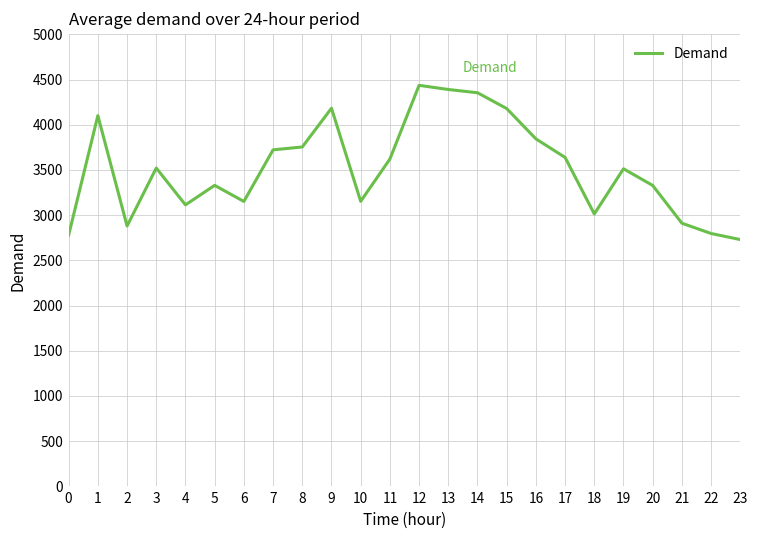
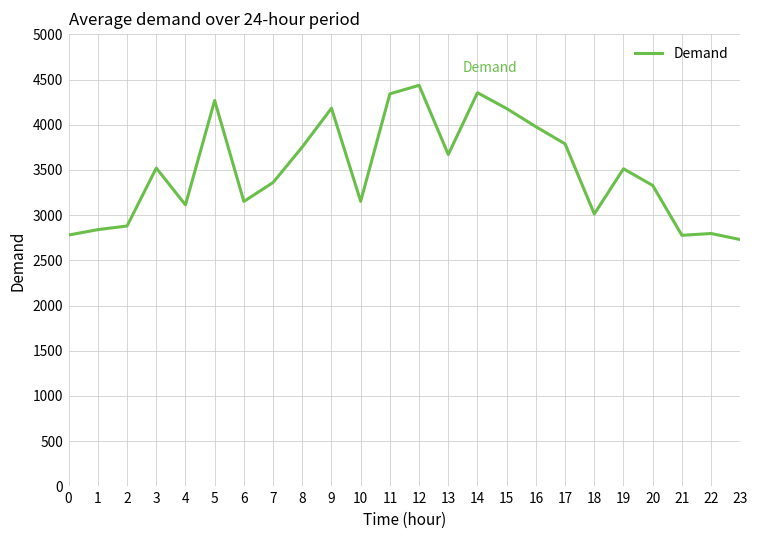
1: 4100 -> 2800
5: 3300 -> 4300
7: 3700 -> 3400
11: 3600 -> 4300
13: 4400 -> 3700
16: 3800 -> 4000
17: 3600 -> 3800
21: 2900 -> 2800
